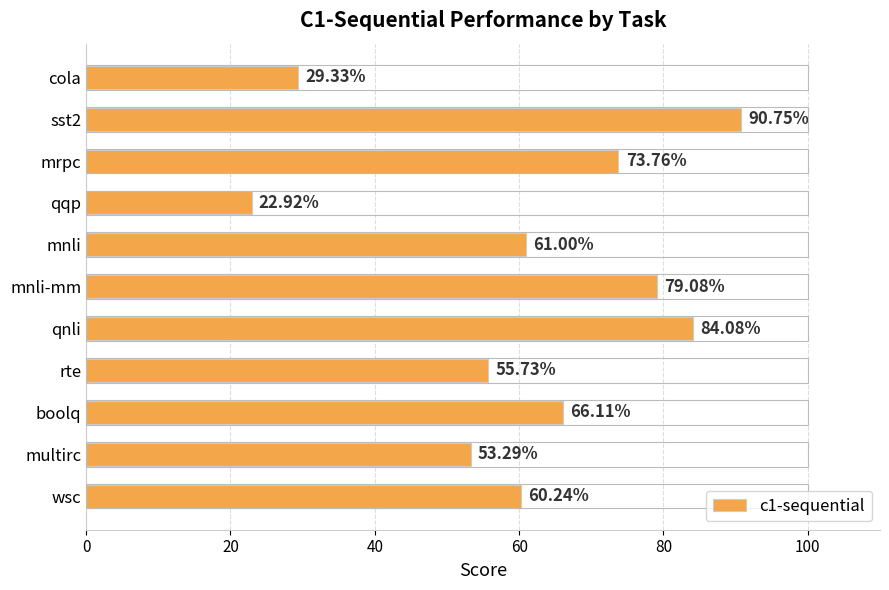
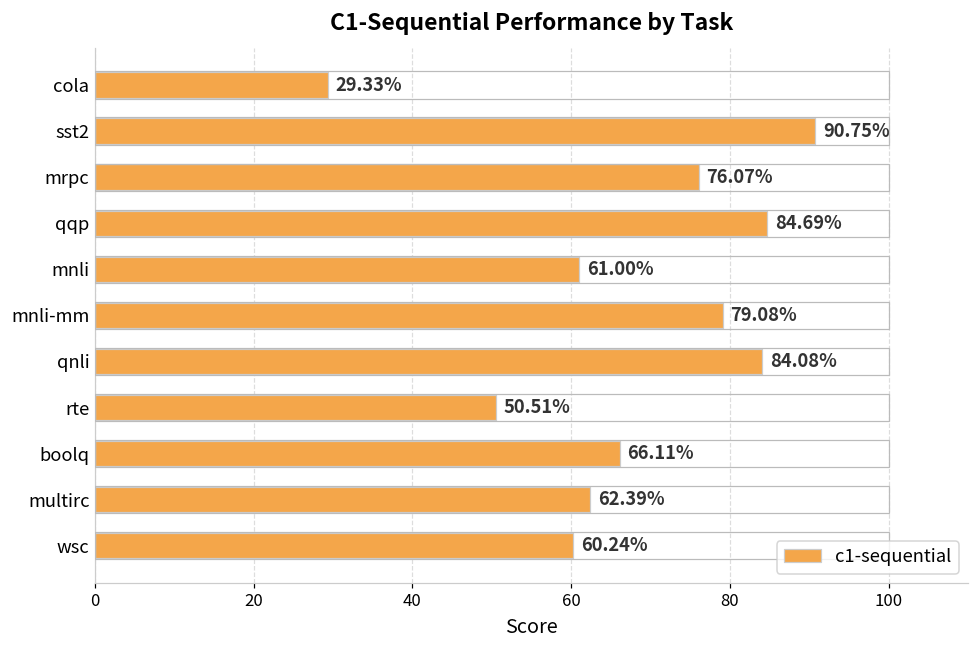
mrpc: 73.76% -> 76.07%
qqp: 22.92% -> 84.69%
rte: 55.73% -> 50.51%
multirc: 53.29% -> 62.39%
